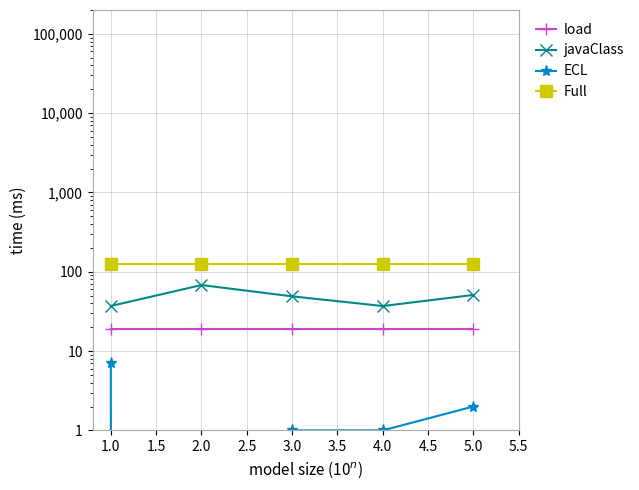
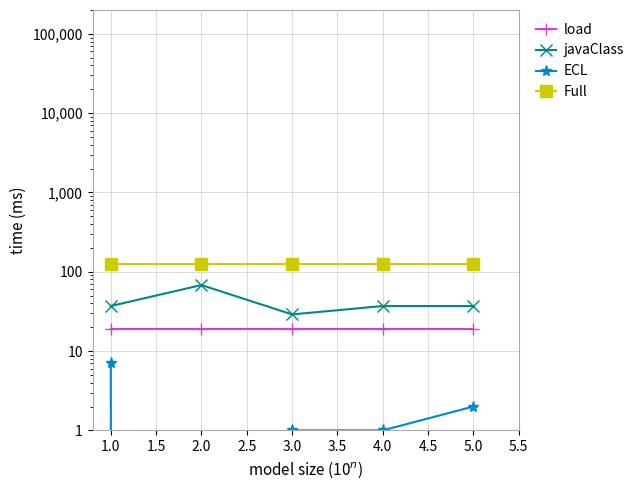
javaClass, 3.0: 50 -> 29
javaClass, 5.0: 50 -> 40
